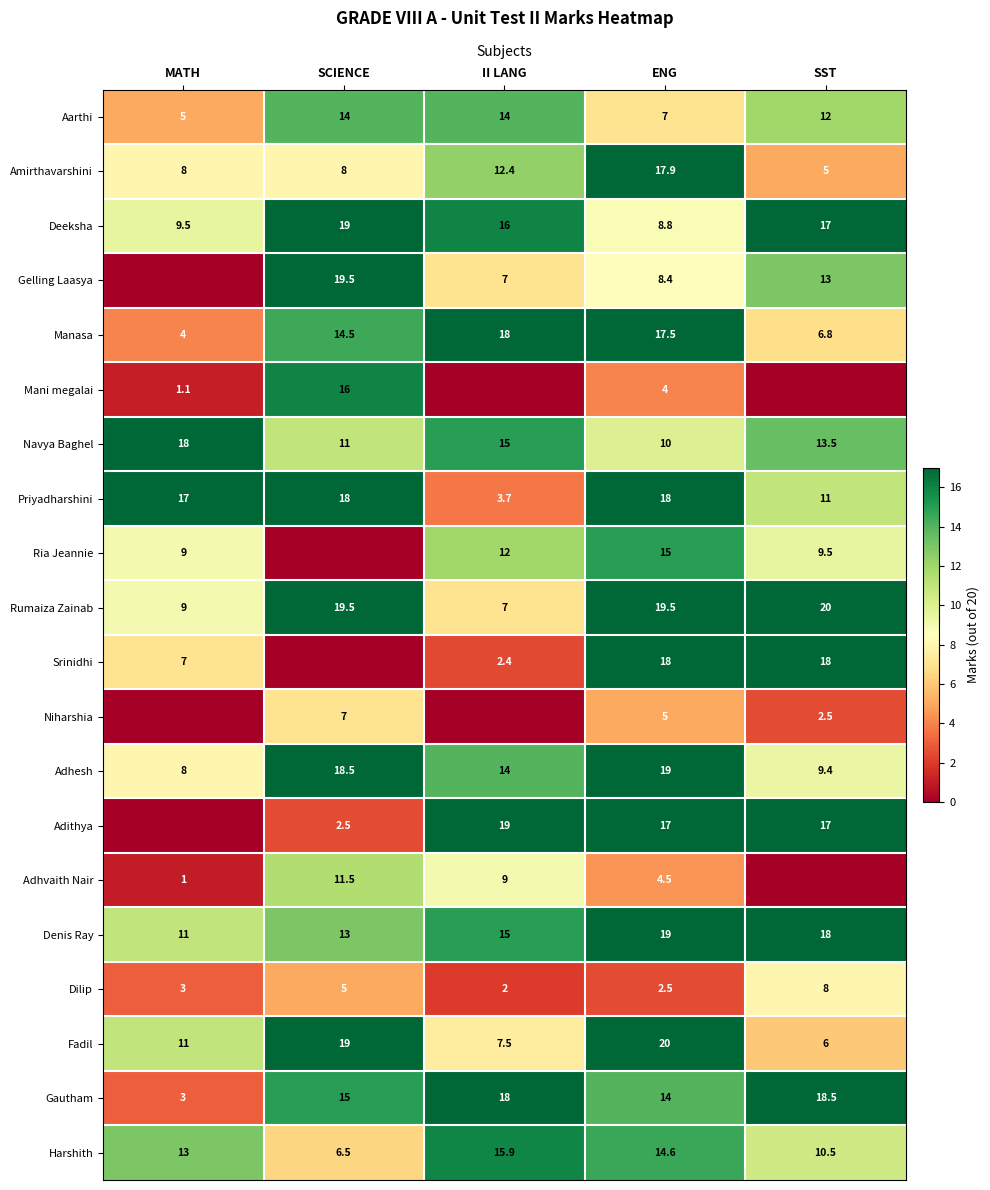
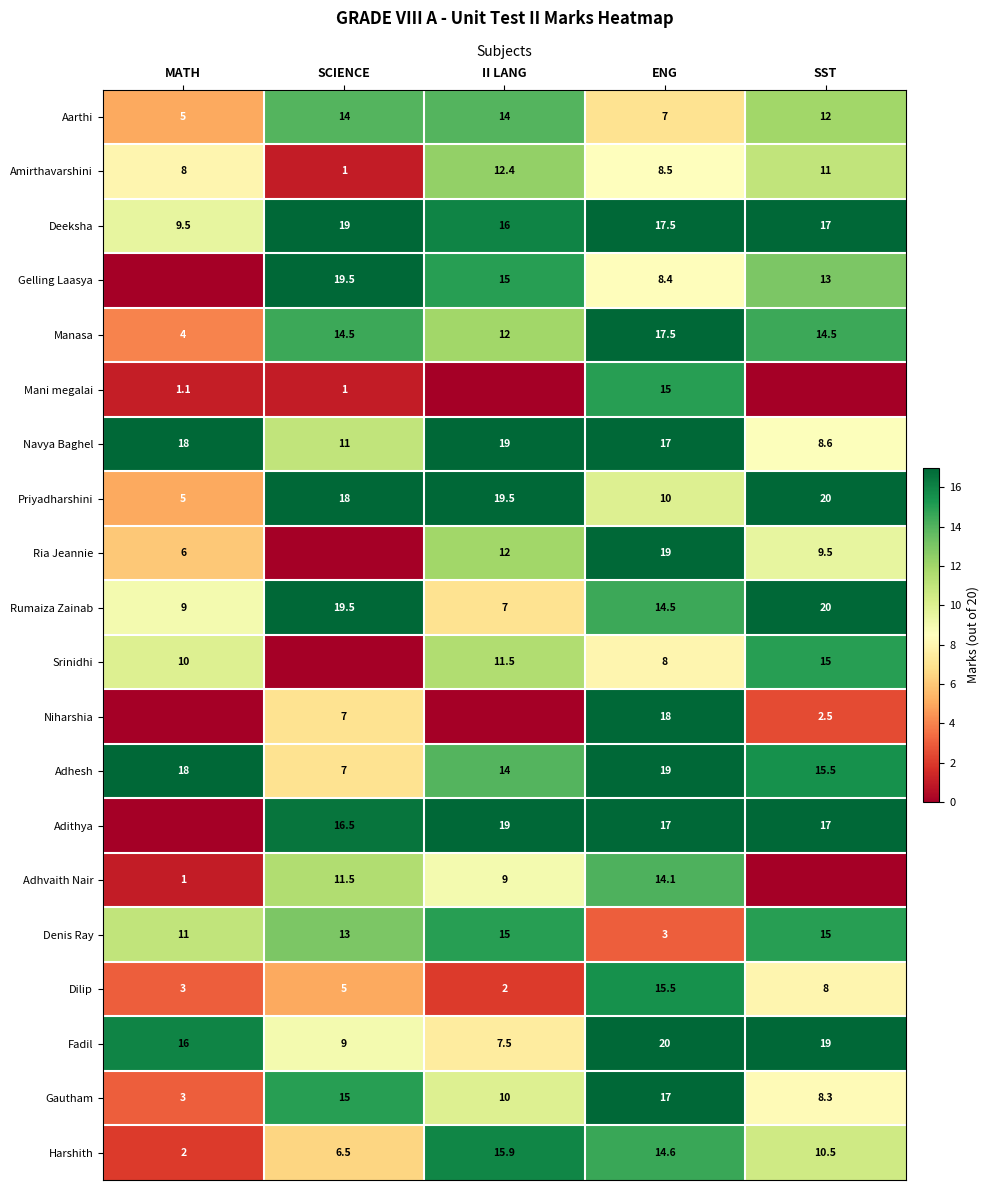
Amirthavarshini, SCIENCE: 8 -> 1
Amirthavarshini, ENG: 17.9 -> 8.5
Amirthavarshini, SST: 5 -> 11
Deeksha, ENG: 8.8 -> 17.5
Gelling Laasya, II LANG: 7 -> 15
Manasa, II LANG: 18 -> 12
Manasa, SST: 6.8 -> 14.5
Mani megalai, SCIENCE: 16 -> 1
Mani megalai, ENG: 4 -> 15
Navya Baghel, II LANG: 15 -> 19
Navya Baghel, ENG: 10 -> 17
Navya Baghel, SST: 13.5 -> 8.6
Priyadharshini, MATH: 17 -> 5
Priyadharshini, II LANG: 3.7 -> 19.5
Priyadharshini, ENG: 18 -> 10
Priyadharshini, SST: 11 -> 20
Ria Jeannie, MATH: 9 -> 6
Ria Jeannie, ENG: 15 -> 19
Rumaiza Zainab, ENG: 19.5 -> 14.5
Srinidhi, MATH: 7 -> 10
Srinidhi, II LANG: 2.4 -> 11.5
Srinidhi, ENG: 18 -> 8
Srinidhi, SST: 18 -> 15
Niharshia, ENG: 5 -> 18
Adhesh, MATH: 8 -> 18
Adhesh, SCIENCE: 18.5 -> 7
Adhesh, SST: 9.4 -> 15.5
Adithya, SCIENCE: 2.5 -> 16.5
Adhvaith Nair, ENG: 4.5 -> 14.1
Denis Ray, ENG: 19 -> 3
Denis Ray, SST: 18 -> 15
Dilip, ENG: 2.5 -> 15.5
Fadil, MATH: 11 -> 16
Fadil, SCIENCE: 19 -> 9
Fadil, SST: 6 -> 19
Gautham, II LANG: 18 -> 10
Gautham, ENG: 14 -> 17
Gautham, SST: 18.5 -> 8.3
Harshith, MATH: 13 -> 2
